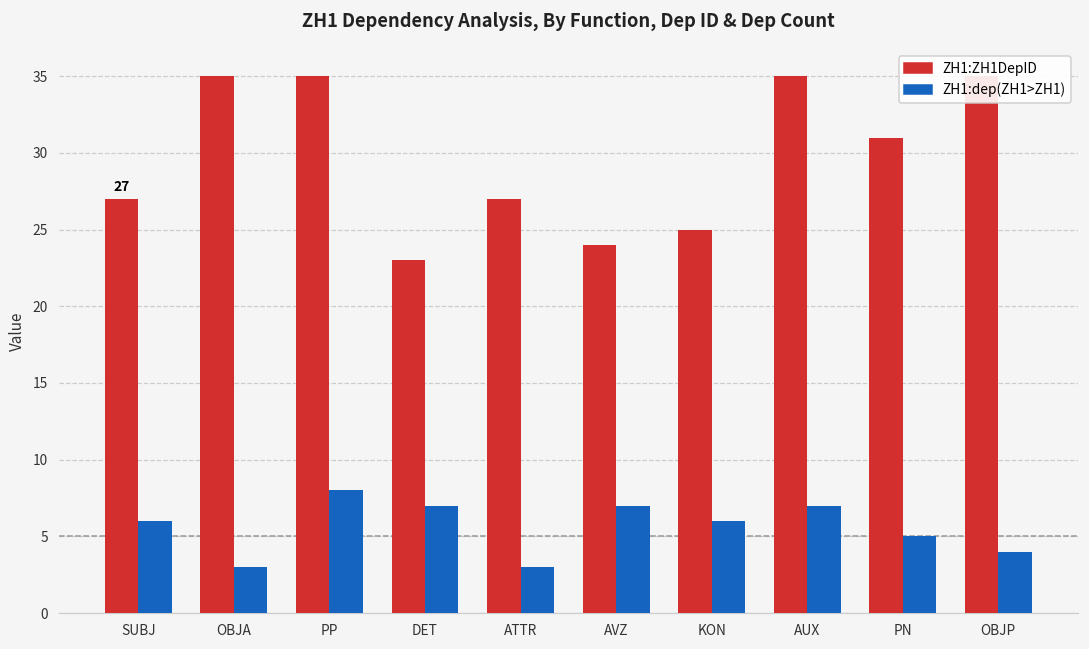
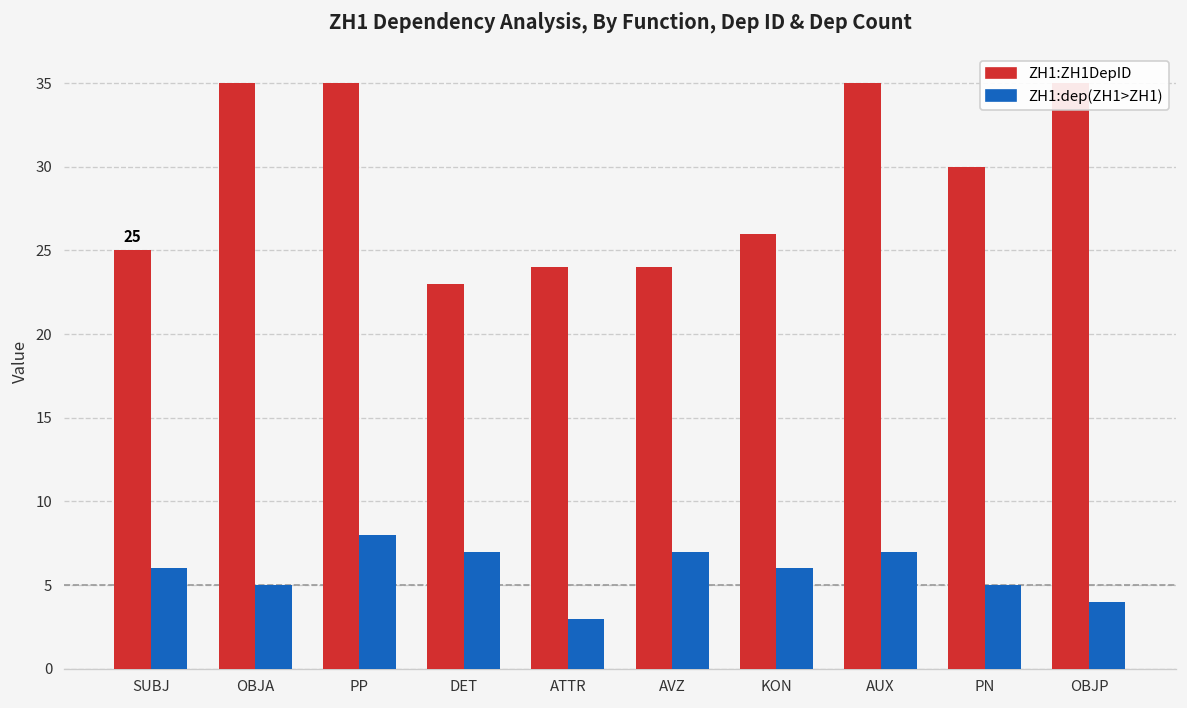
ZH1:ZH1DepID, SUBJ: 27 -> 25
ZH1:dep(ZH1>ZH1), OBJA: 3 -> 5
ZH1:ZH1DepID, ATTR: 27 -> 24
ZH1:ZH1DepID, KON: 25 -> 26
ZH1:ZH1DepID, PN: 31 -> 30
